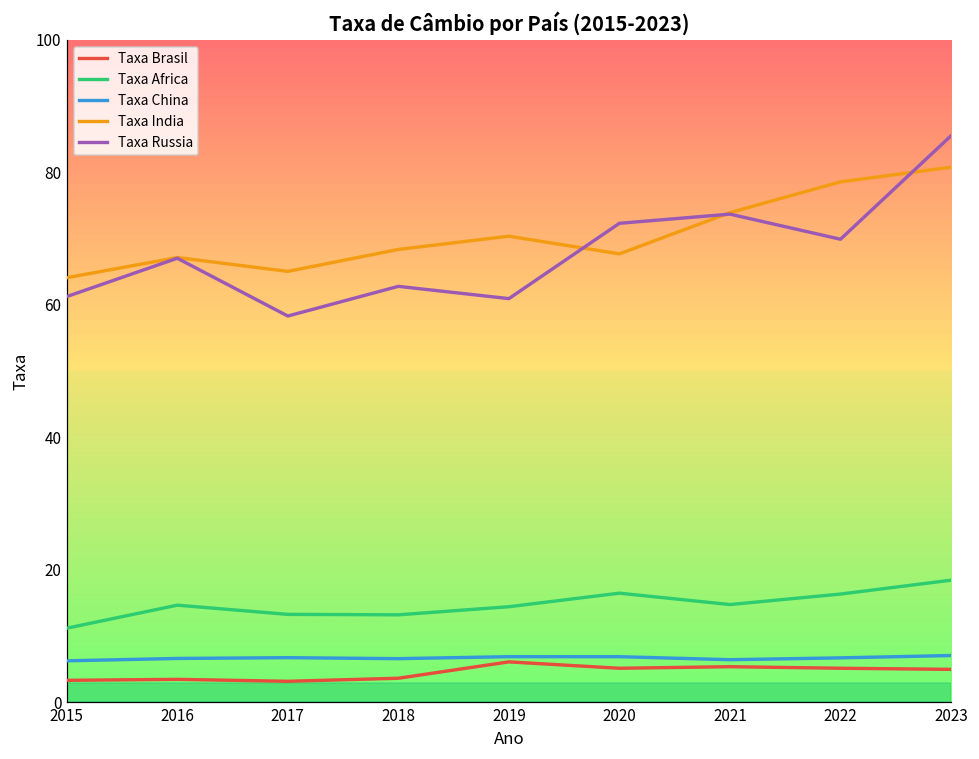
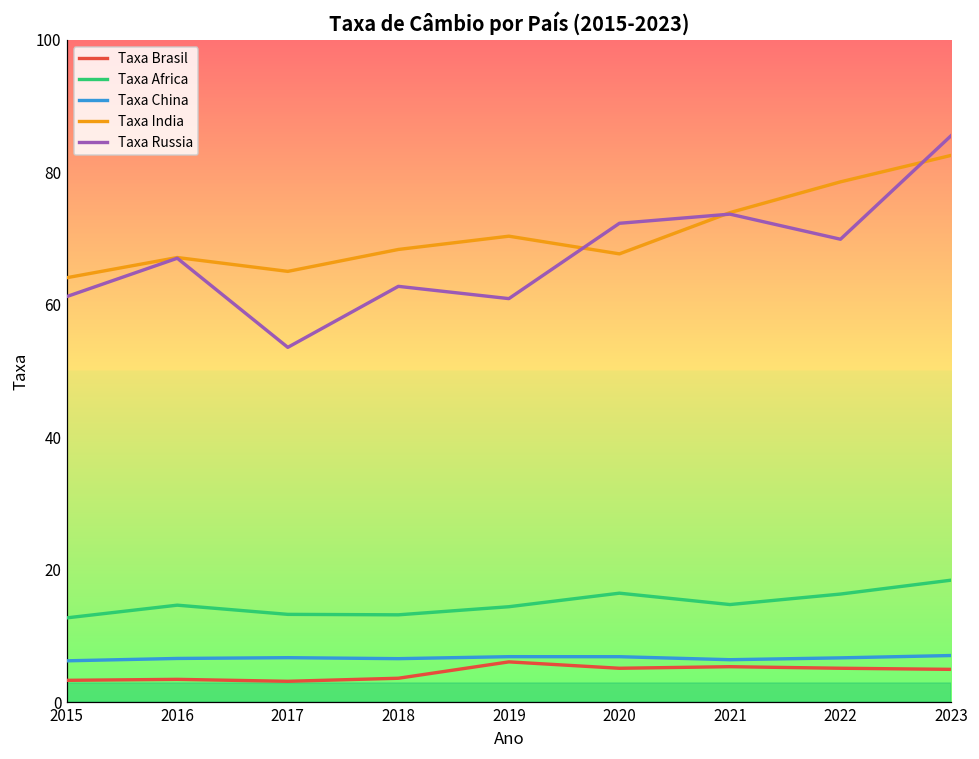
Taxa Africa, 2015: 11 -> 13
Taxa Russia, 2017: 58 -> 54
Taxa India, 2023: 81 -> 83
